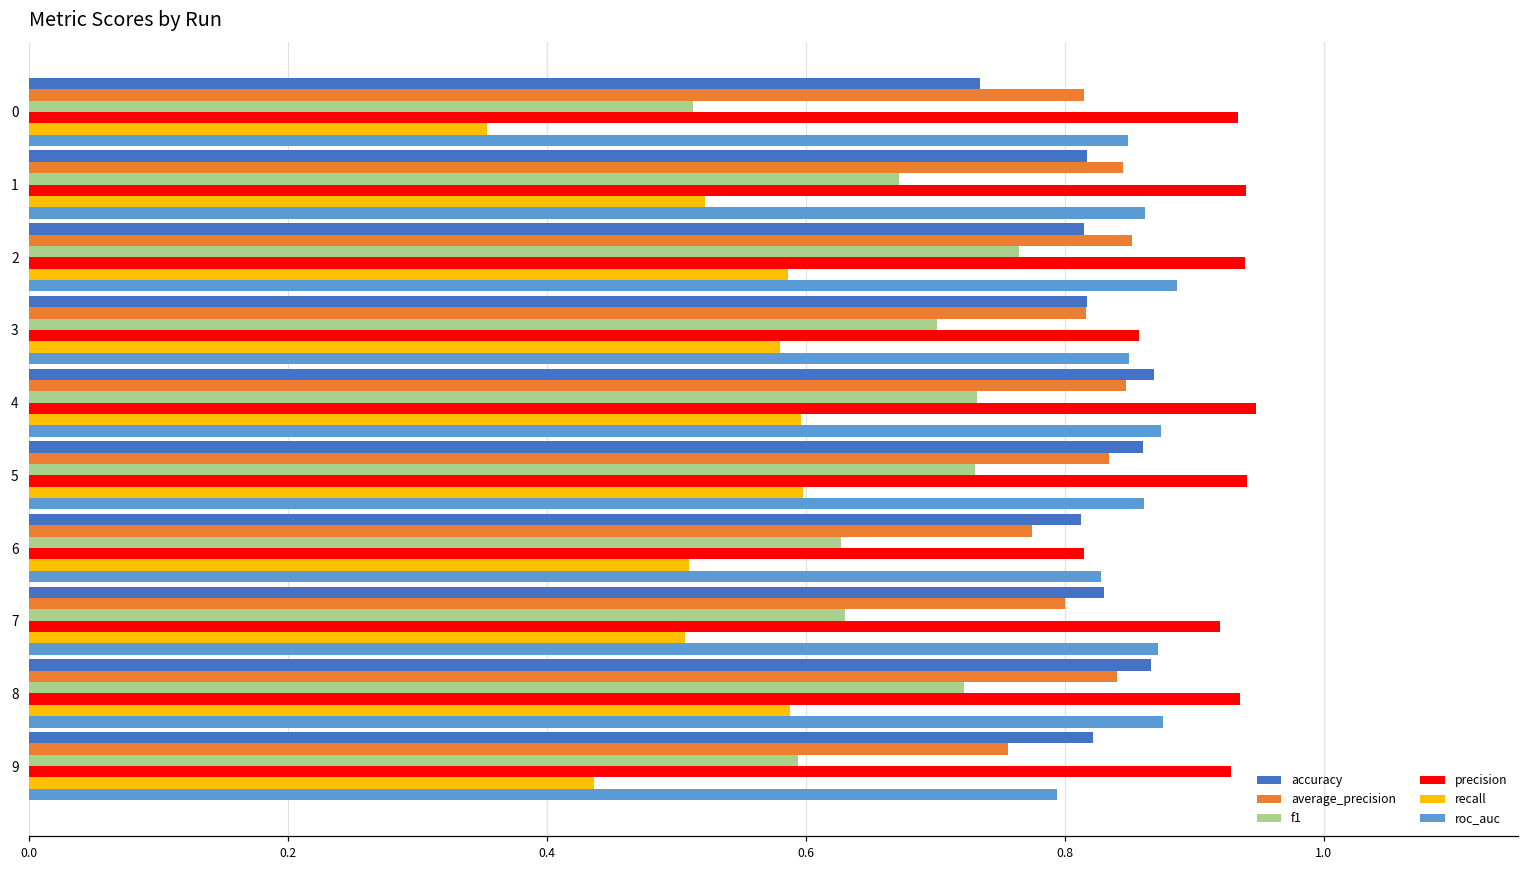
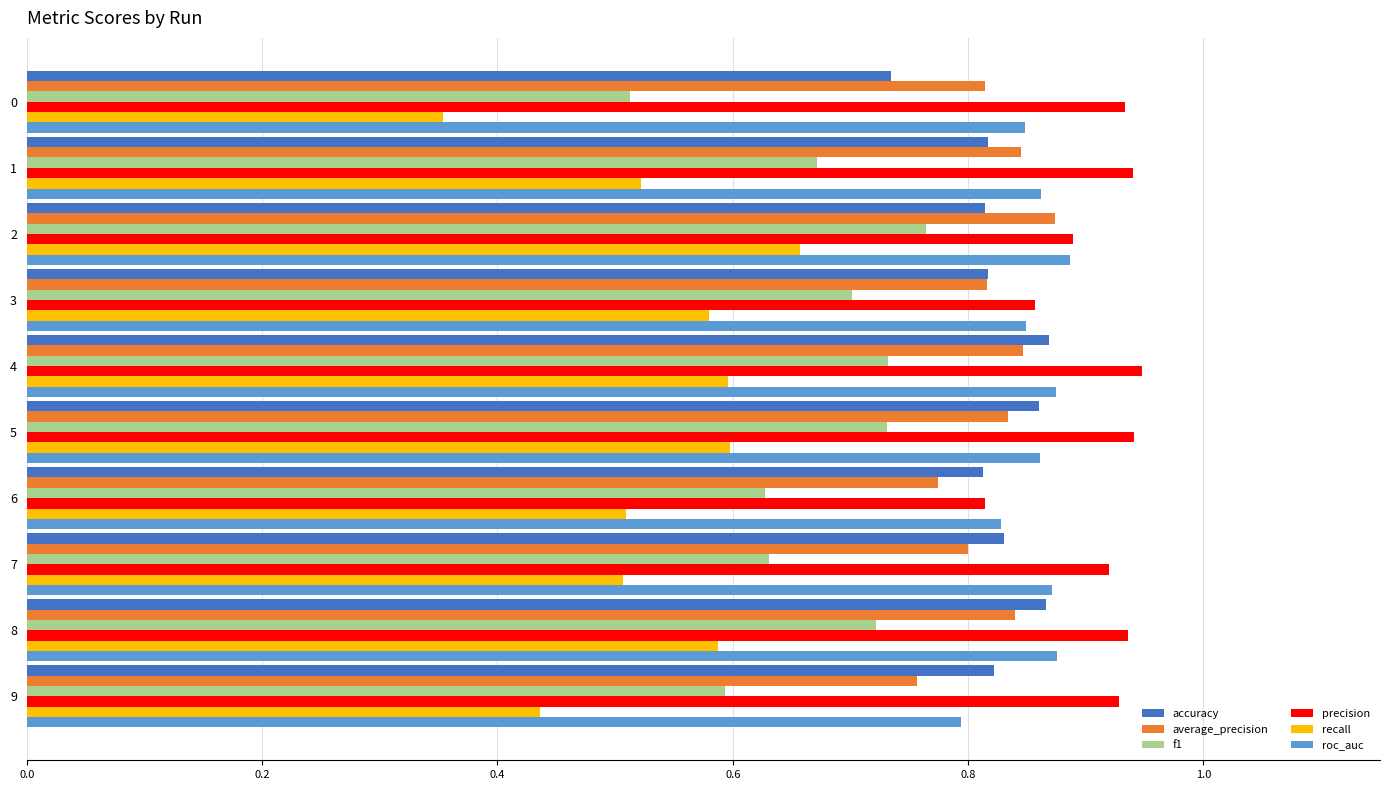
average_precision, 2: 0.852 -> 0.874
precision, 2: 0.939 -> 0.889
recall, 2: 0.586 -> 0.657
